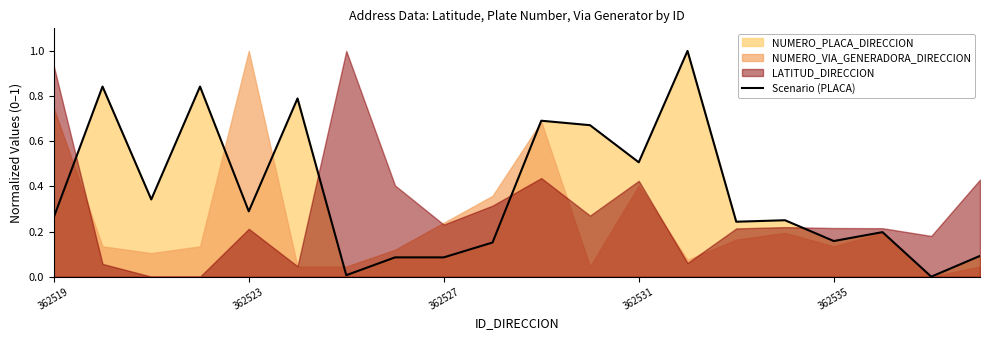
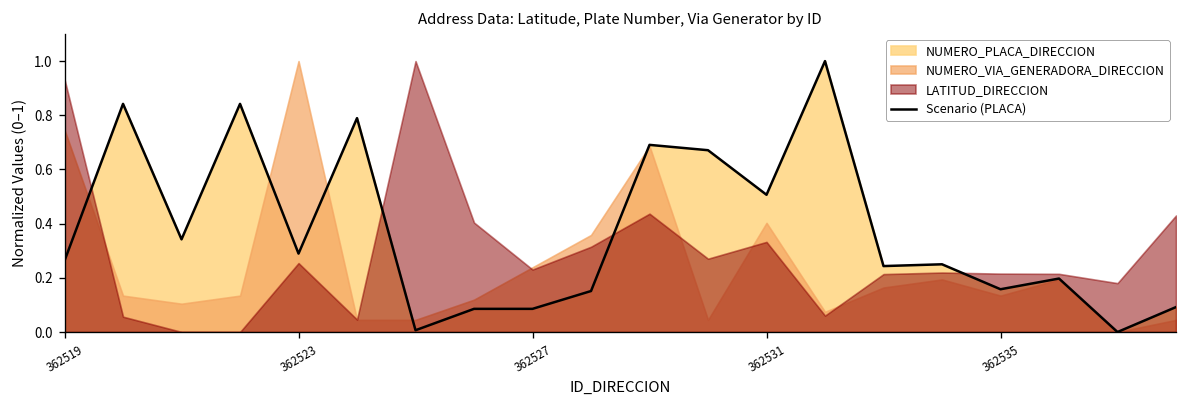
LATITUD_DIRECCION, 362523: 0.21 -> 0.25
LATITUD_DIRECCION, 362531: 0.42 -> 0.33
